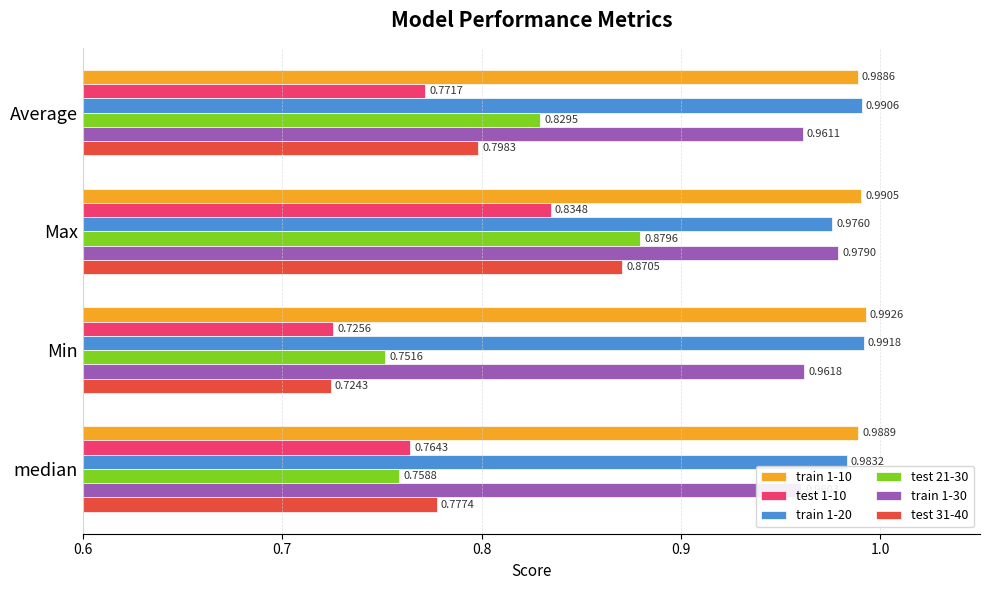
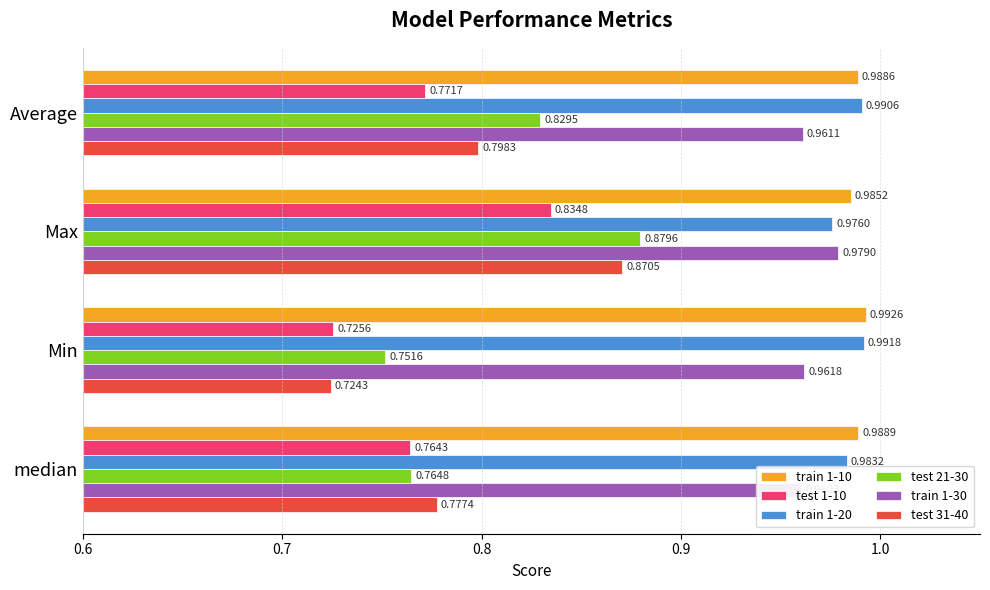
train 1-10, Max: 0.9905 -> 0.9852
test 21-30, median: 0.7588 -> 0.7648
